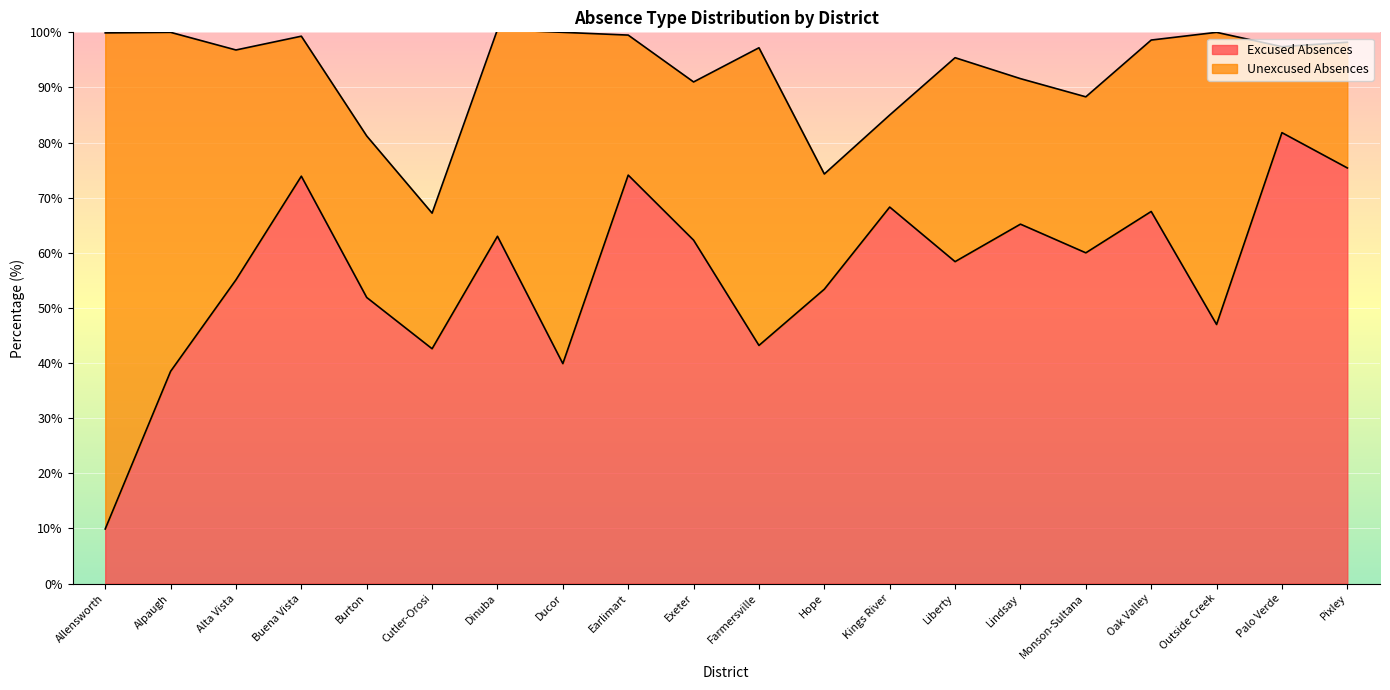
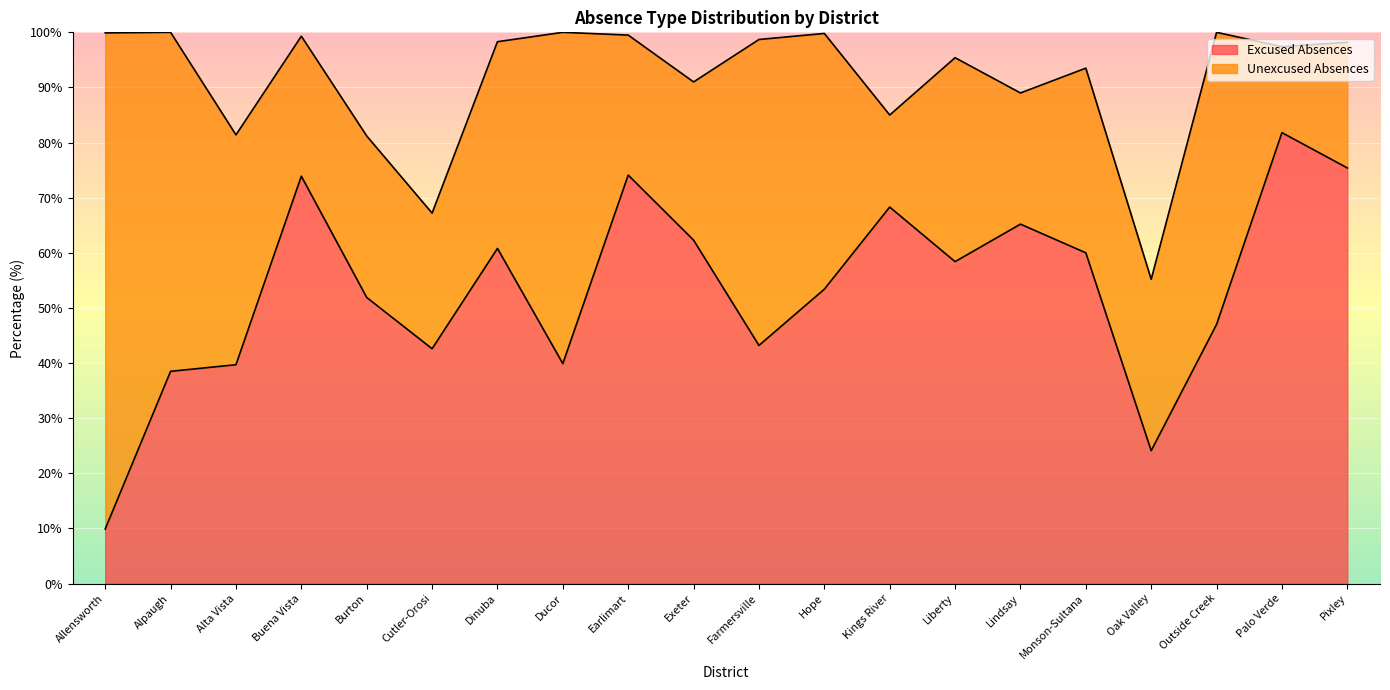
Excused Absences, Alta Vista: 55% -> 40%
Excused Absences, Dinuba: 63% -> 61%
Unexcused Absences, Farmersville: 54% -> 56%
Unexcused Absences, Hope: 21% -> 46%
Unexcused Absences, Lindsay: 26% -> 24%
Unexcused Absences, Monson-Sultana: 28% -> 34%
Excused Absences, Oak Valley: 68% -> 24%
